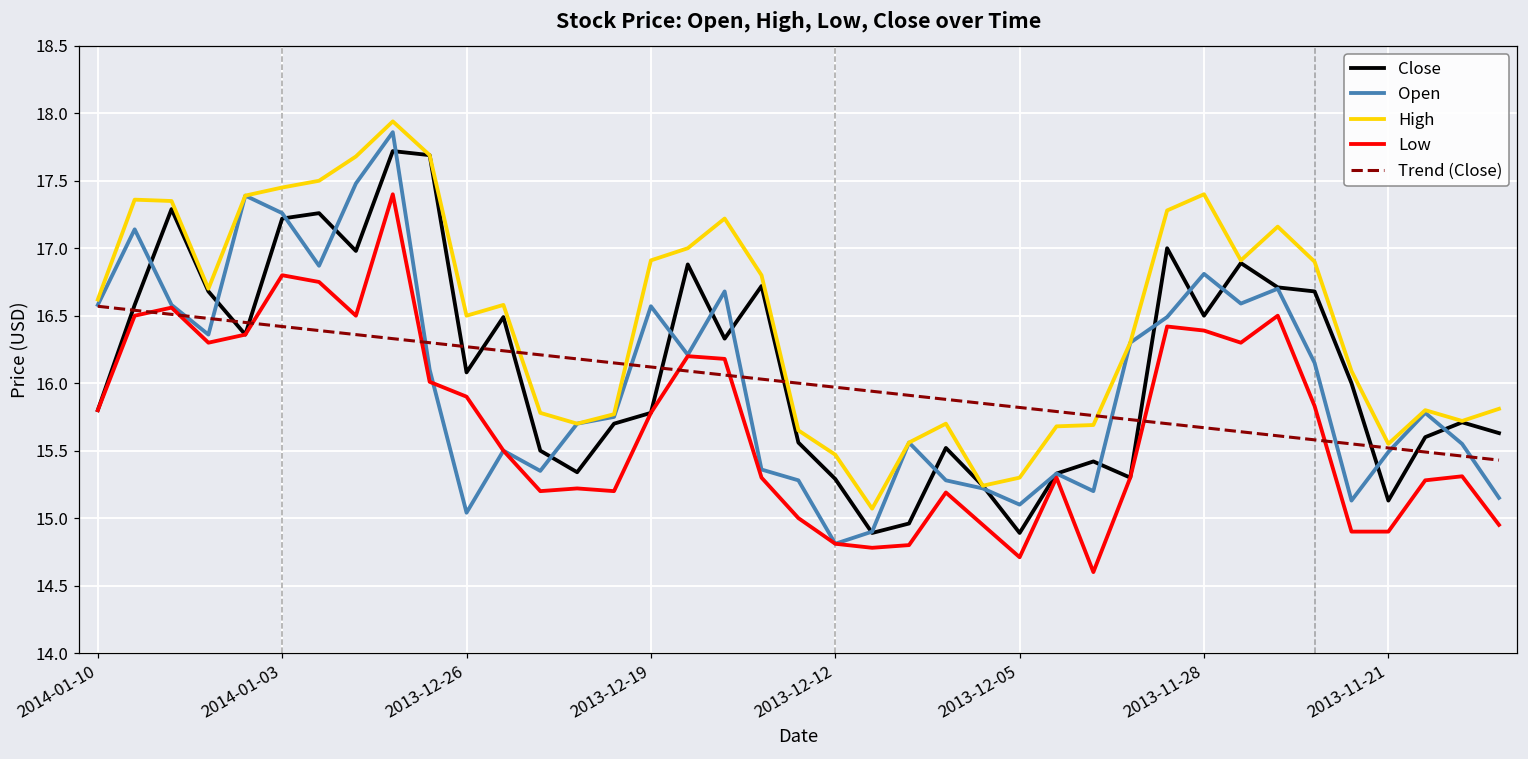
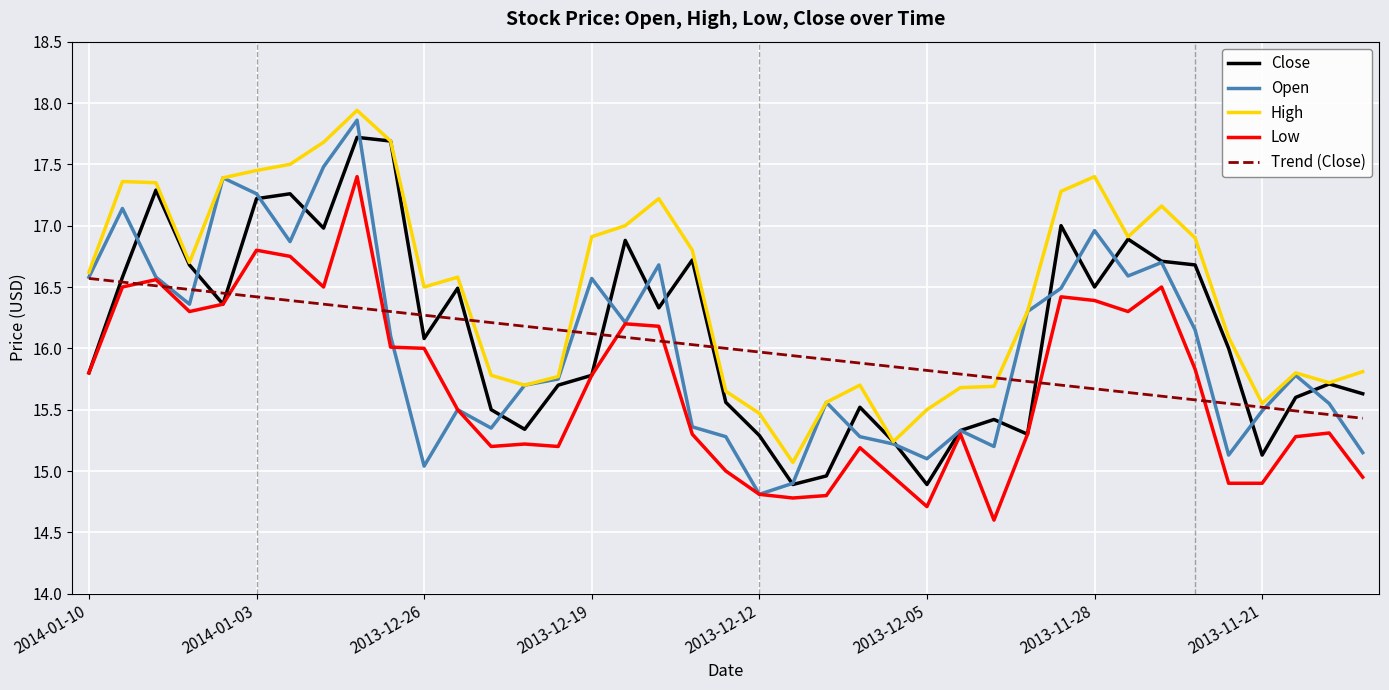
Low, 2013-12-26: 15.9 -> 16.0
High, 2013-12-05: 15.3 -> 15.5
Open, 2013-11-28: 16.81 -> 16.96
